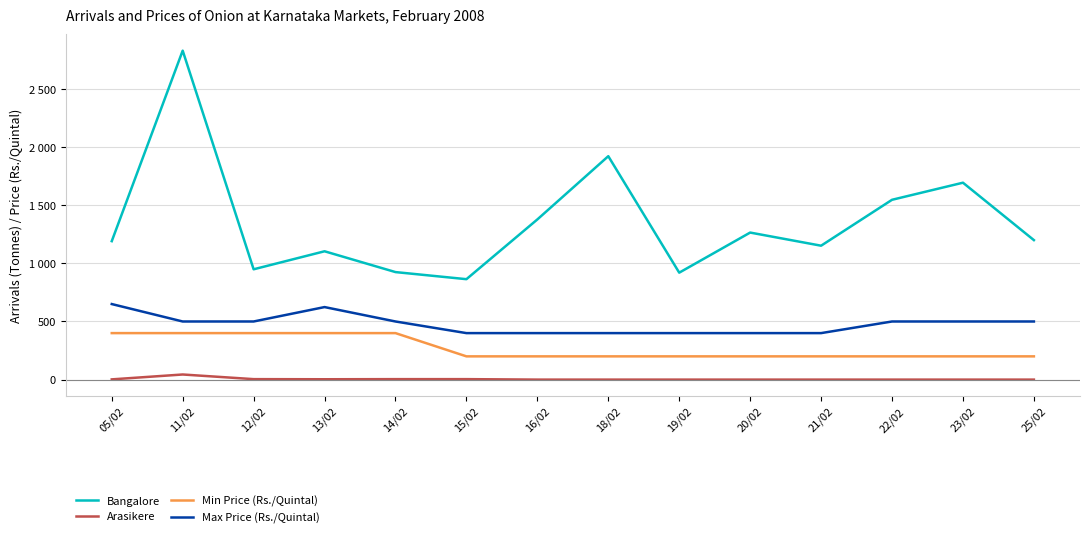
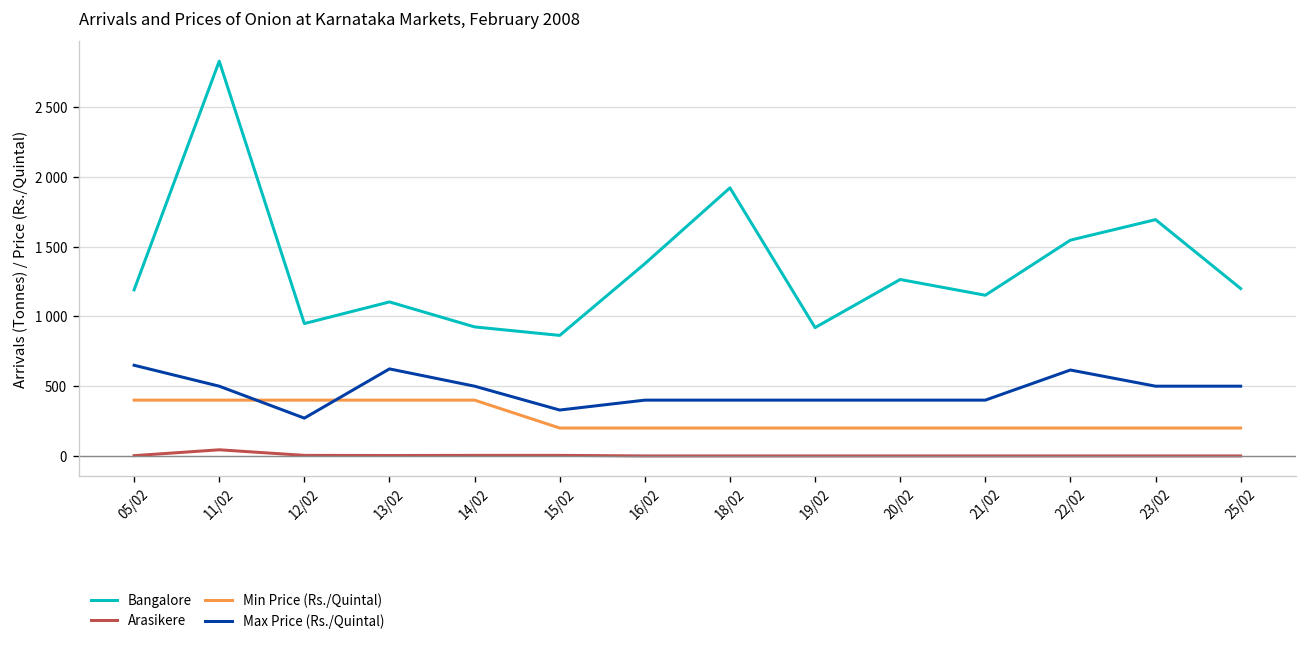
Max Price (Rs./Quintal), 12/02: 500 -> 270
Max Price (Rs./Quintal), 15/02: 400 -> 330
Max Price (Rs./Quintal), 22/02: 500 -> 620
